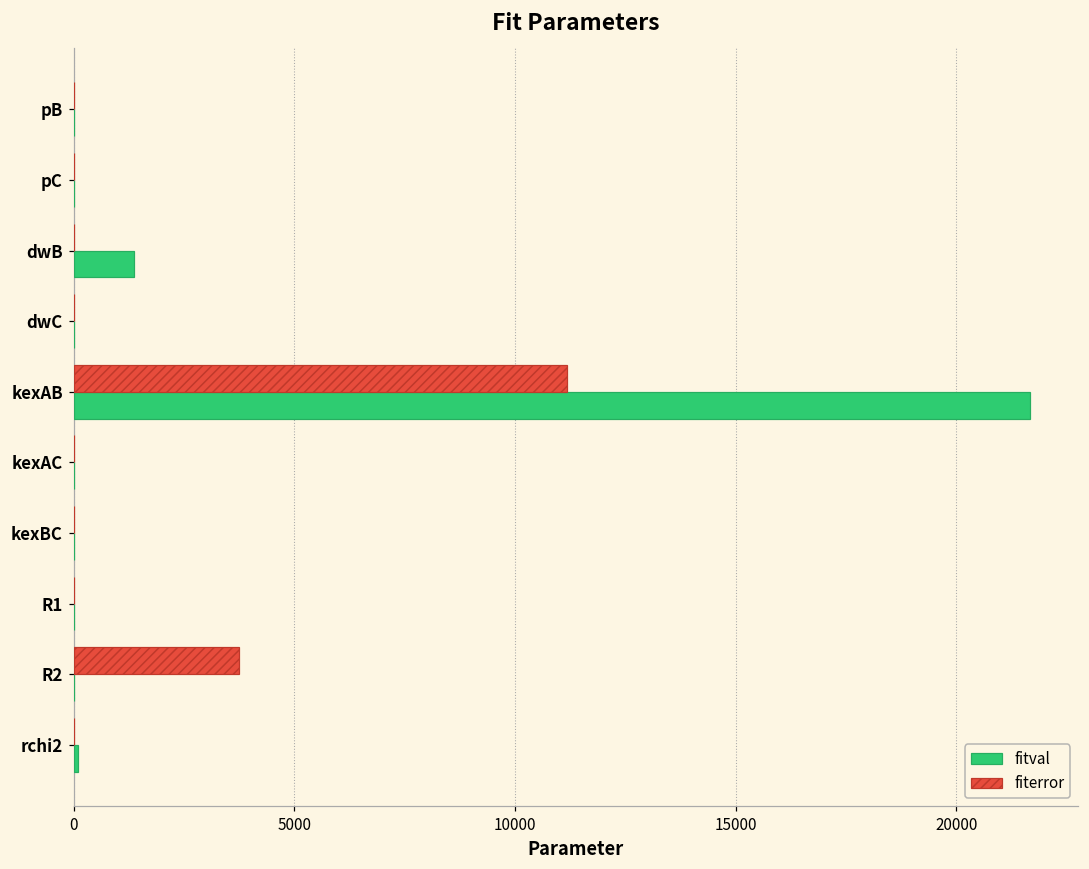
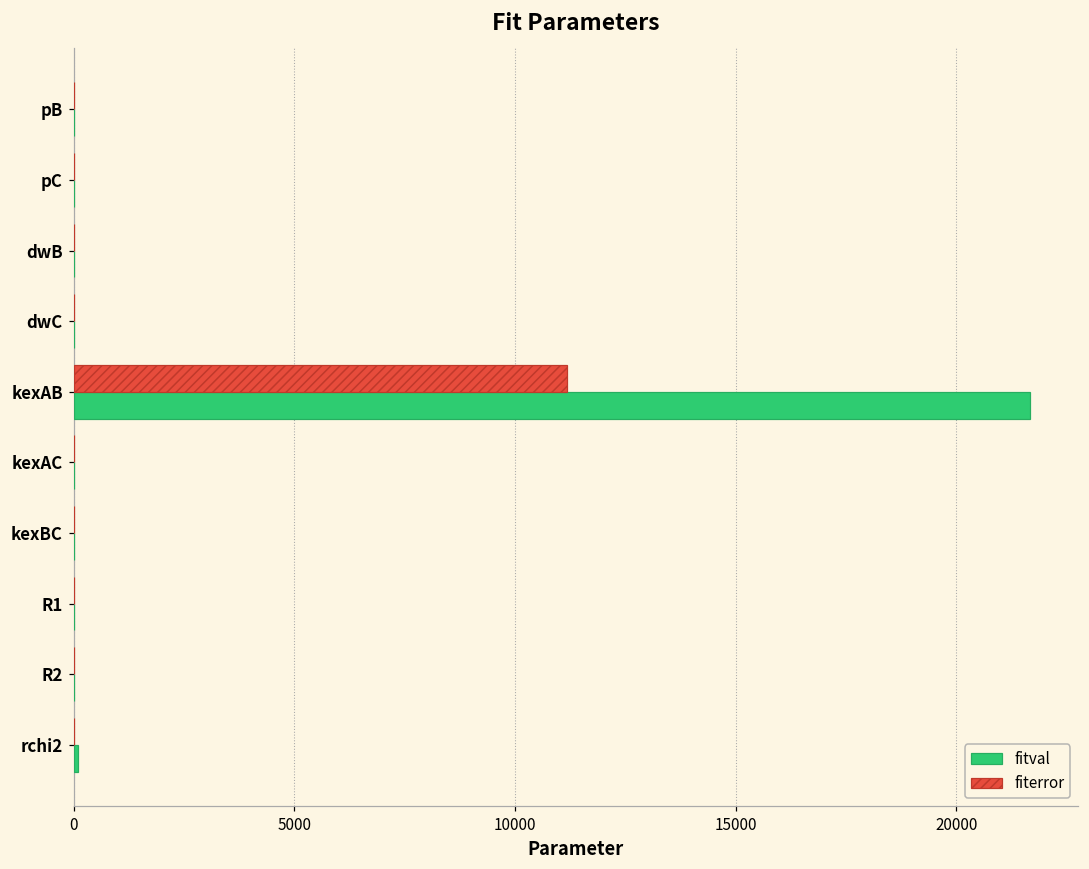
fitval, dwB: 1400 -> 0
fiterror, R2: 3700 -> 0
